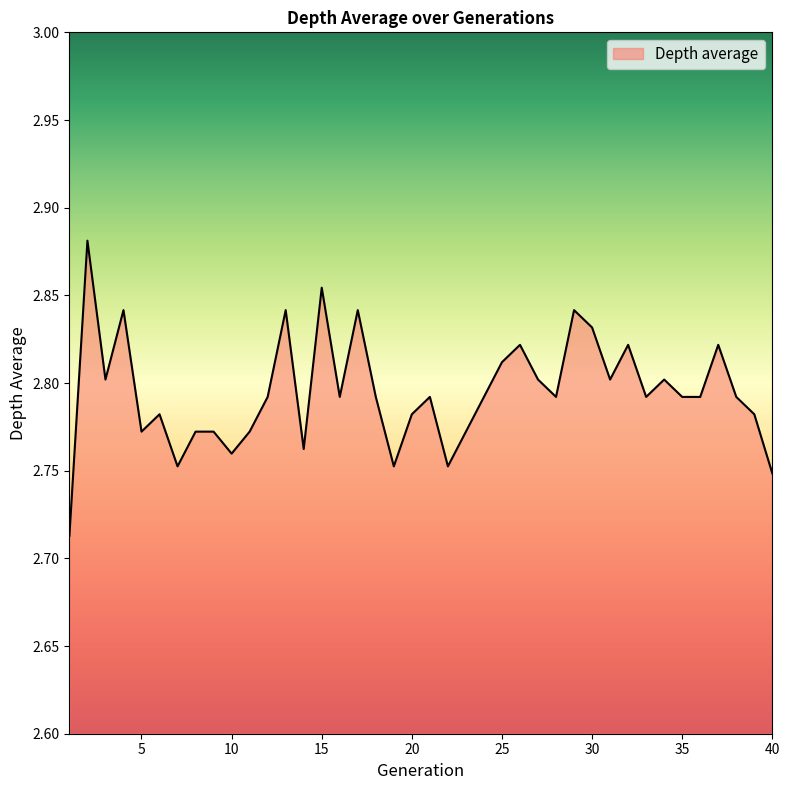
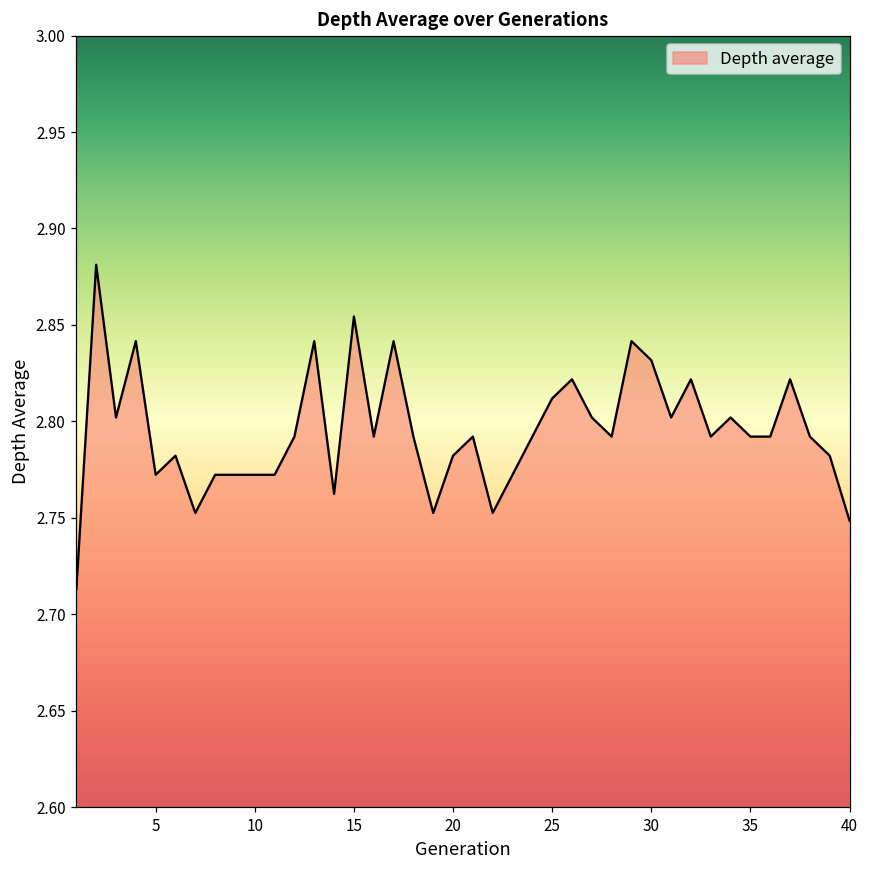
10: 2.760 -> 2.772
